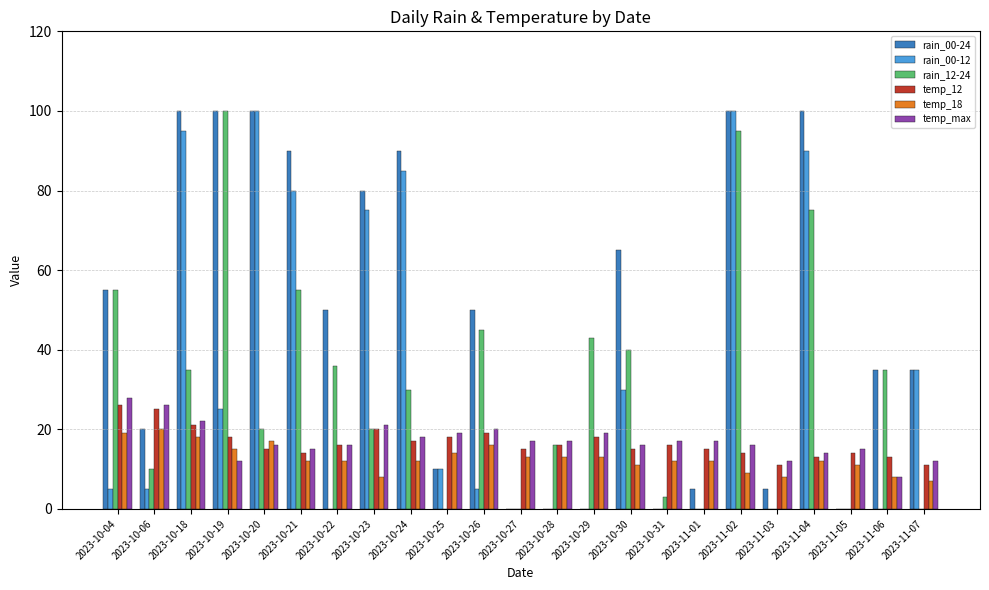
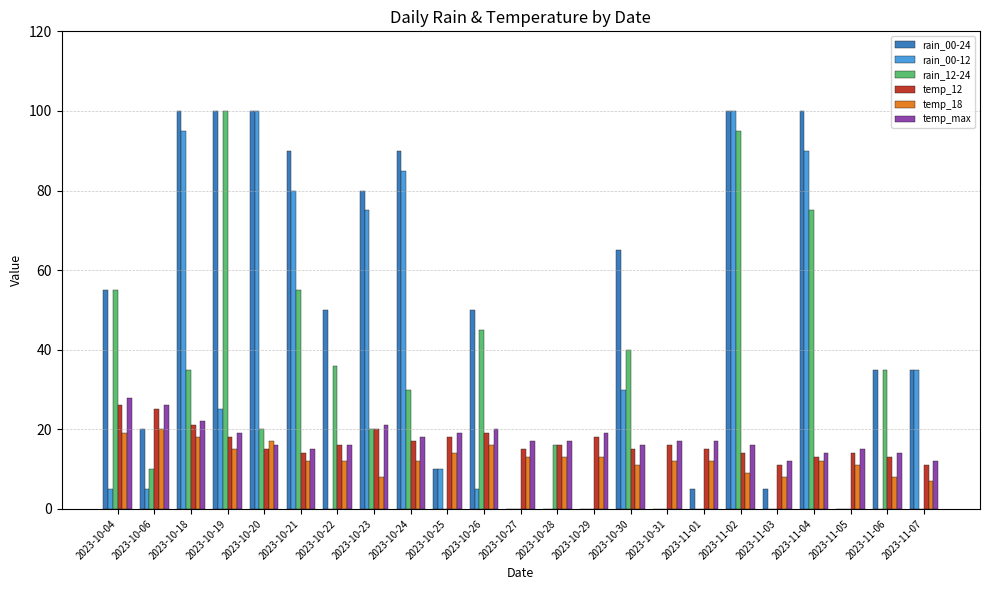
temp_max, 2023-10-19: 12 -> 19
rain_12-24, 2023-10-29: 43 -> 0
rain_12-24, 2023-10-31: 3 -> 0
temp_max, 2023-11-06: 8 -> 14
